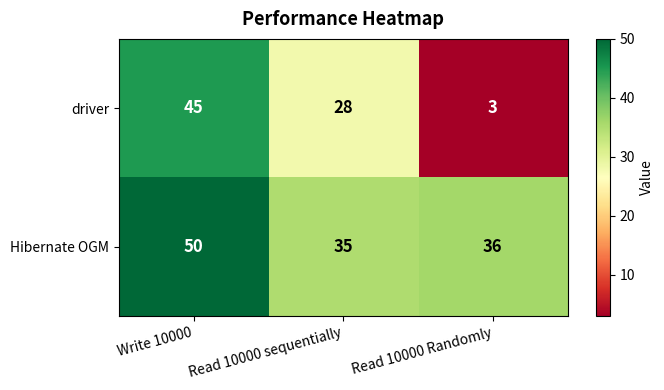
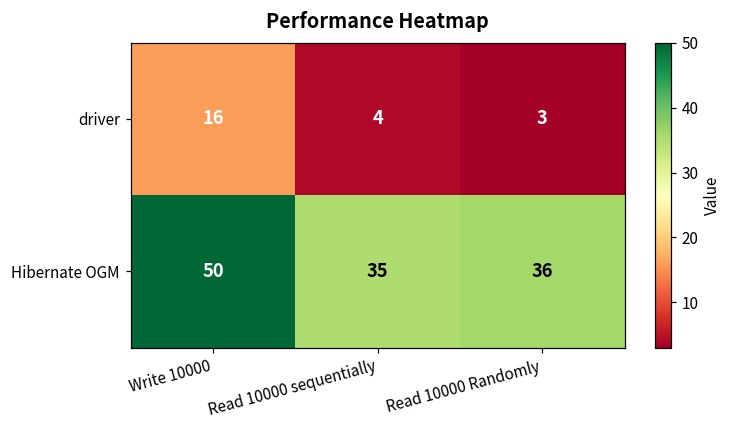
driver, Write 10000: 45 -> 16
driver, Read 10000 sequentially: 28 -> 4
